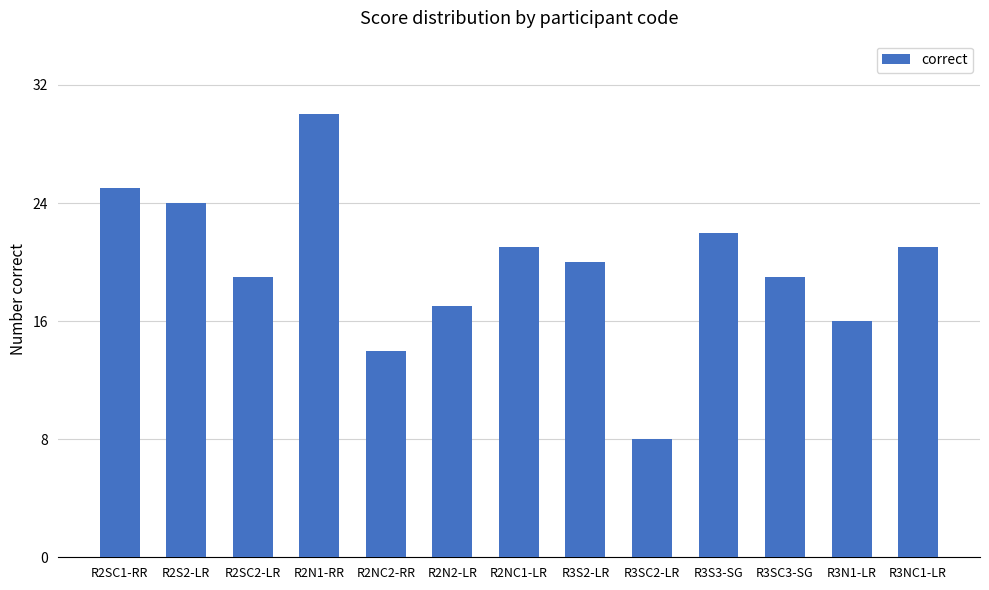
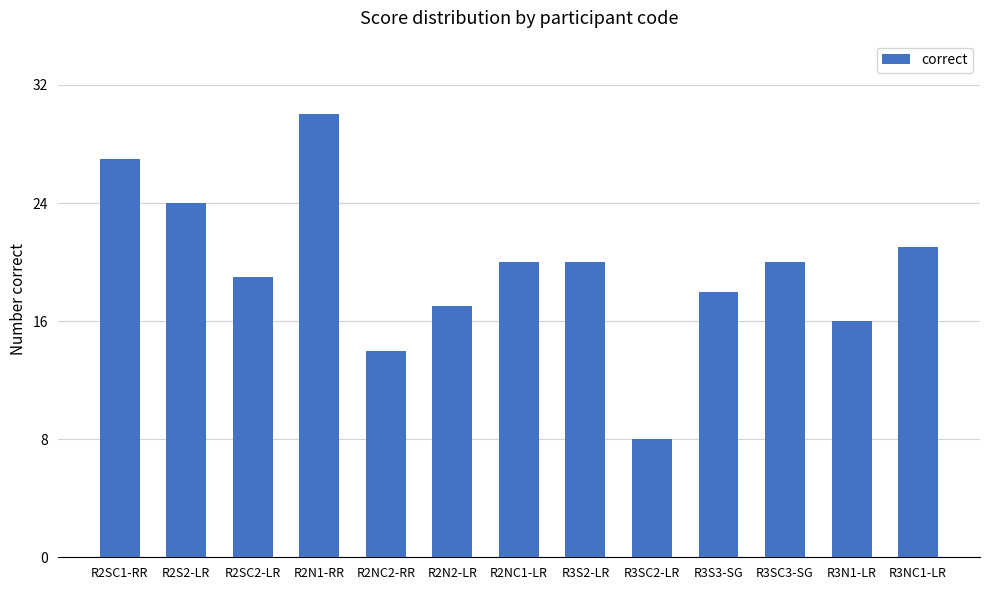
R2SC1-RR: 25 -> 27
R2NC1-LR: 21 -> 20
R3S3-SG: 22 -> 18
R3SC3-SG: 19 -> 20
